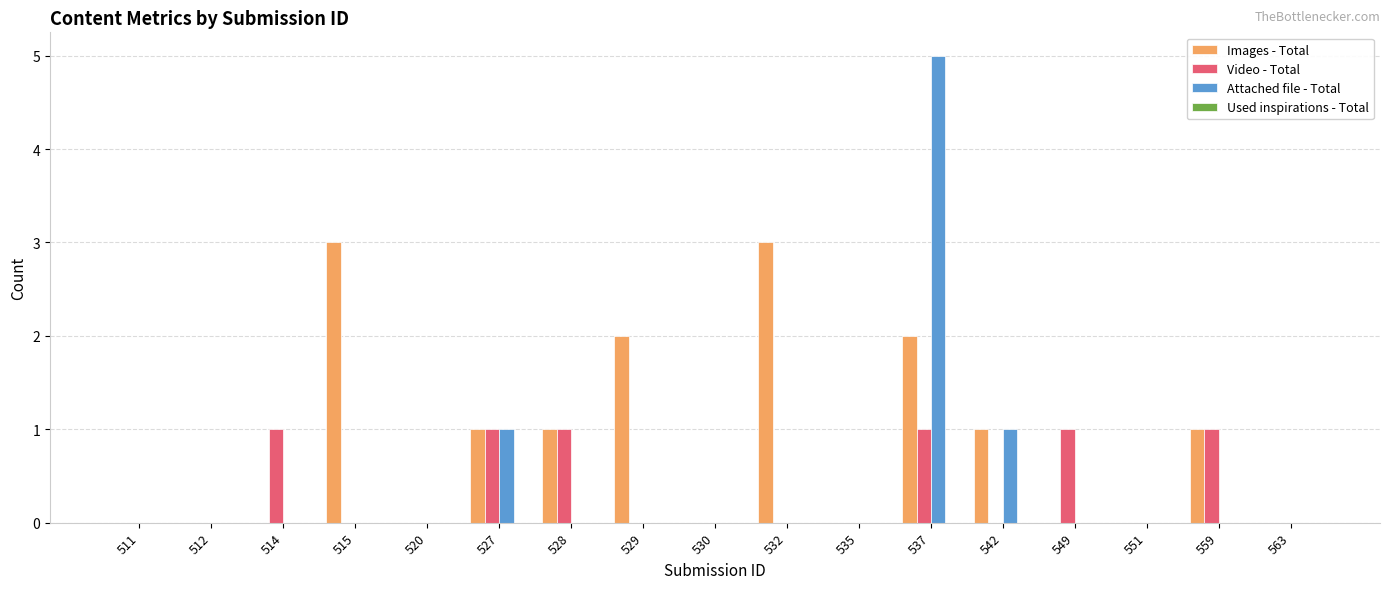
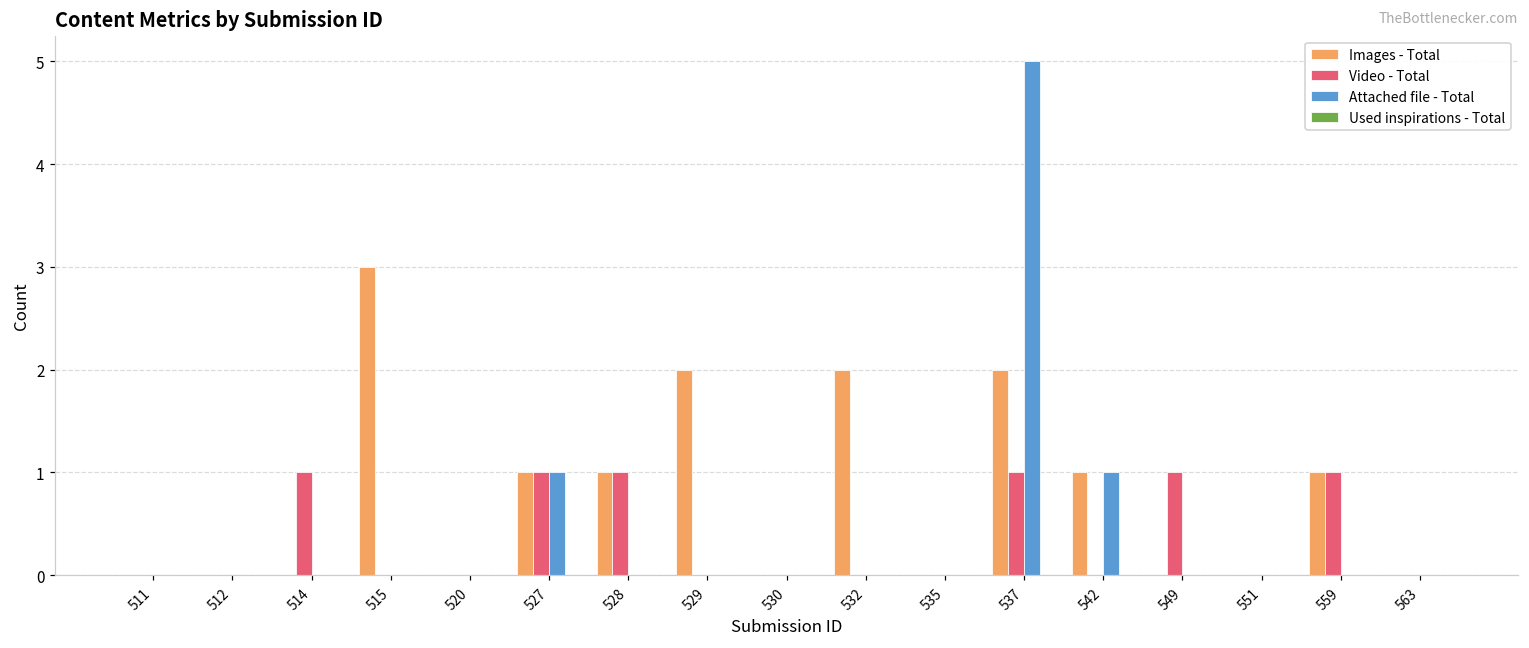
Images - Total, 532: 3 -> 2
